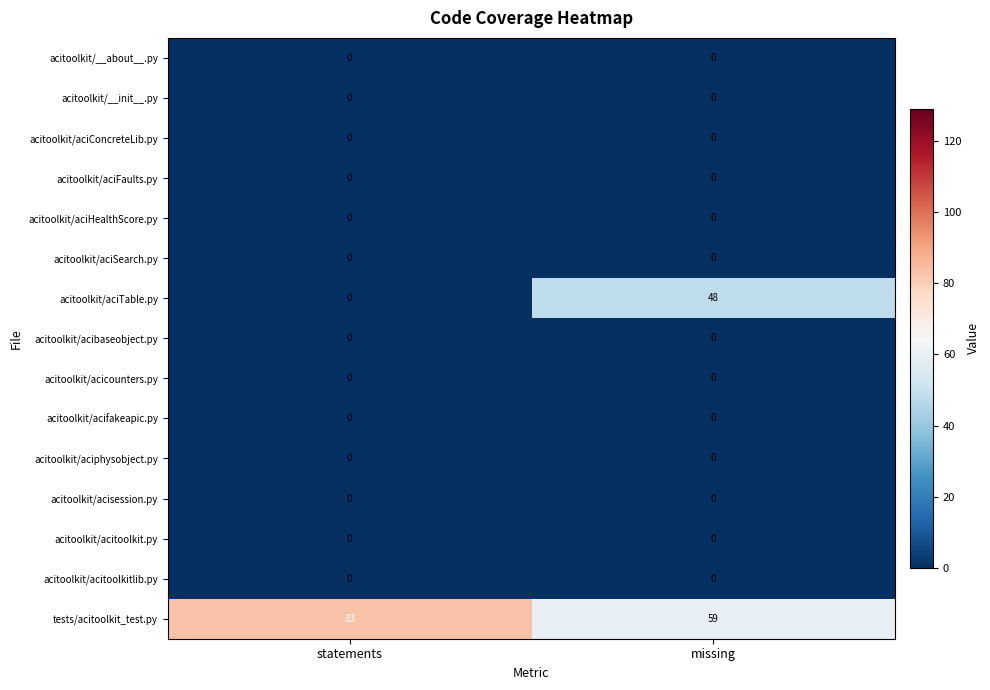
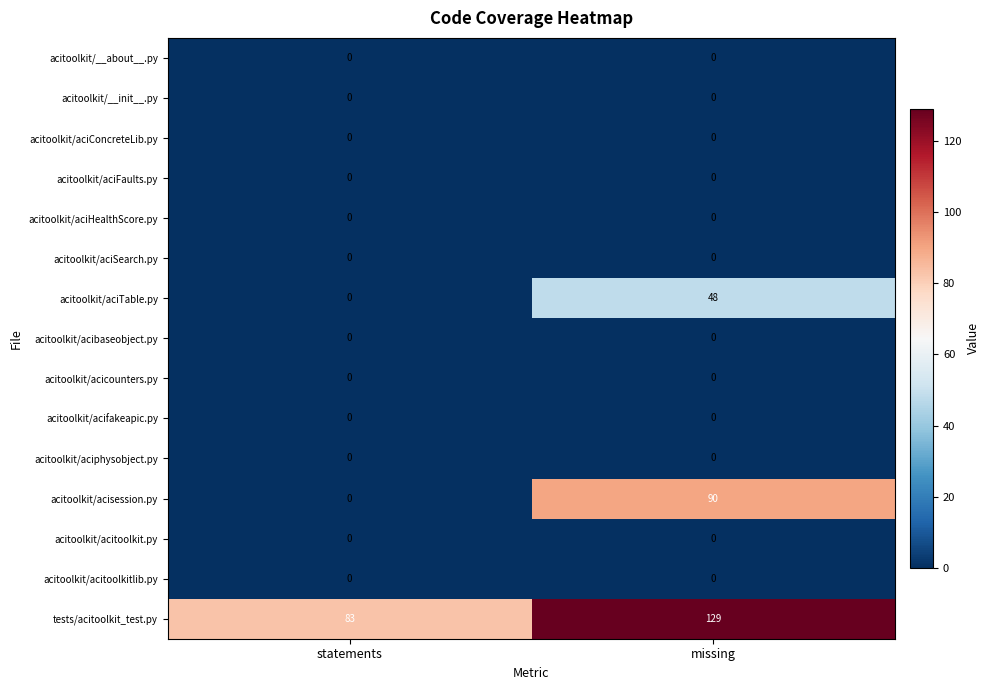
acitoolkit/acisession.py, missing: 0 -> 90
tests/acitoolkit_test.py, missing: 59 -> 129
